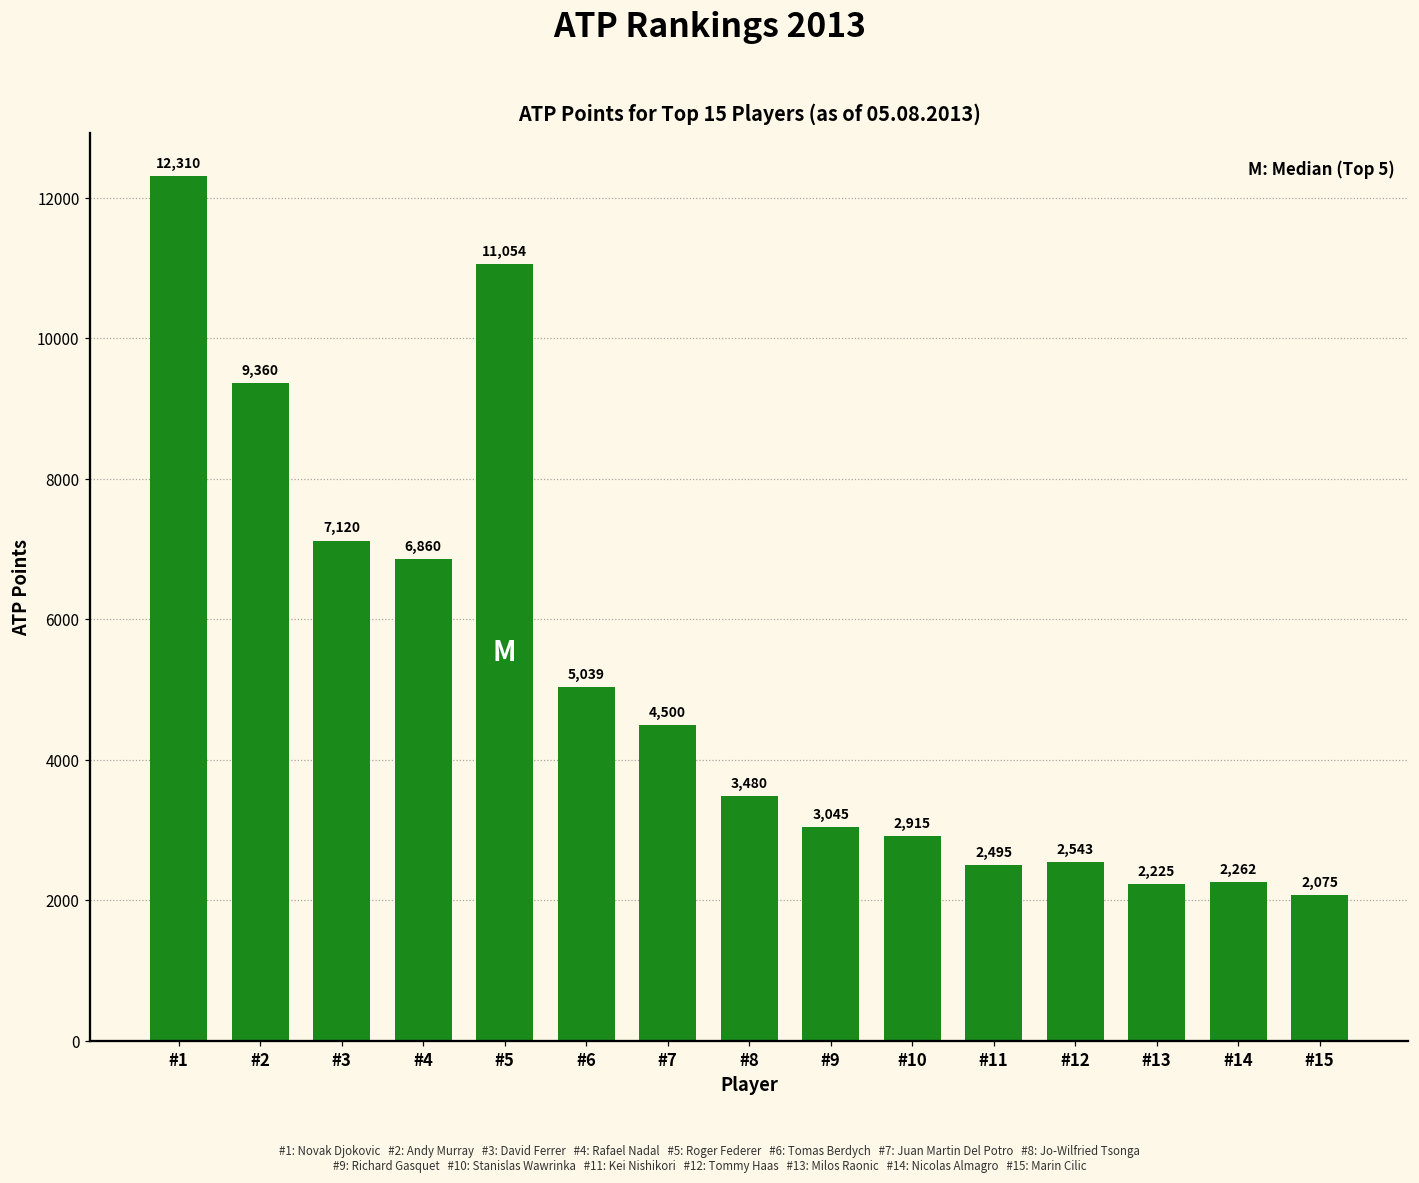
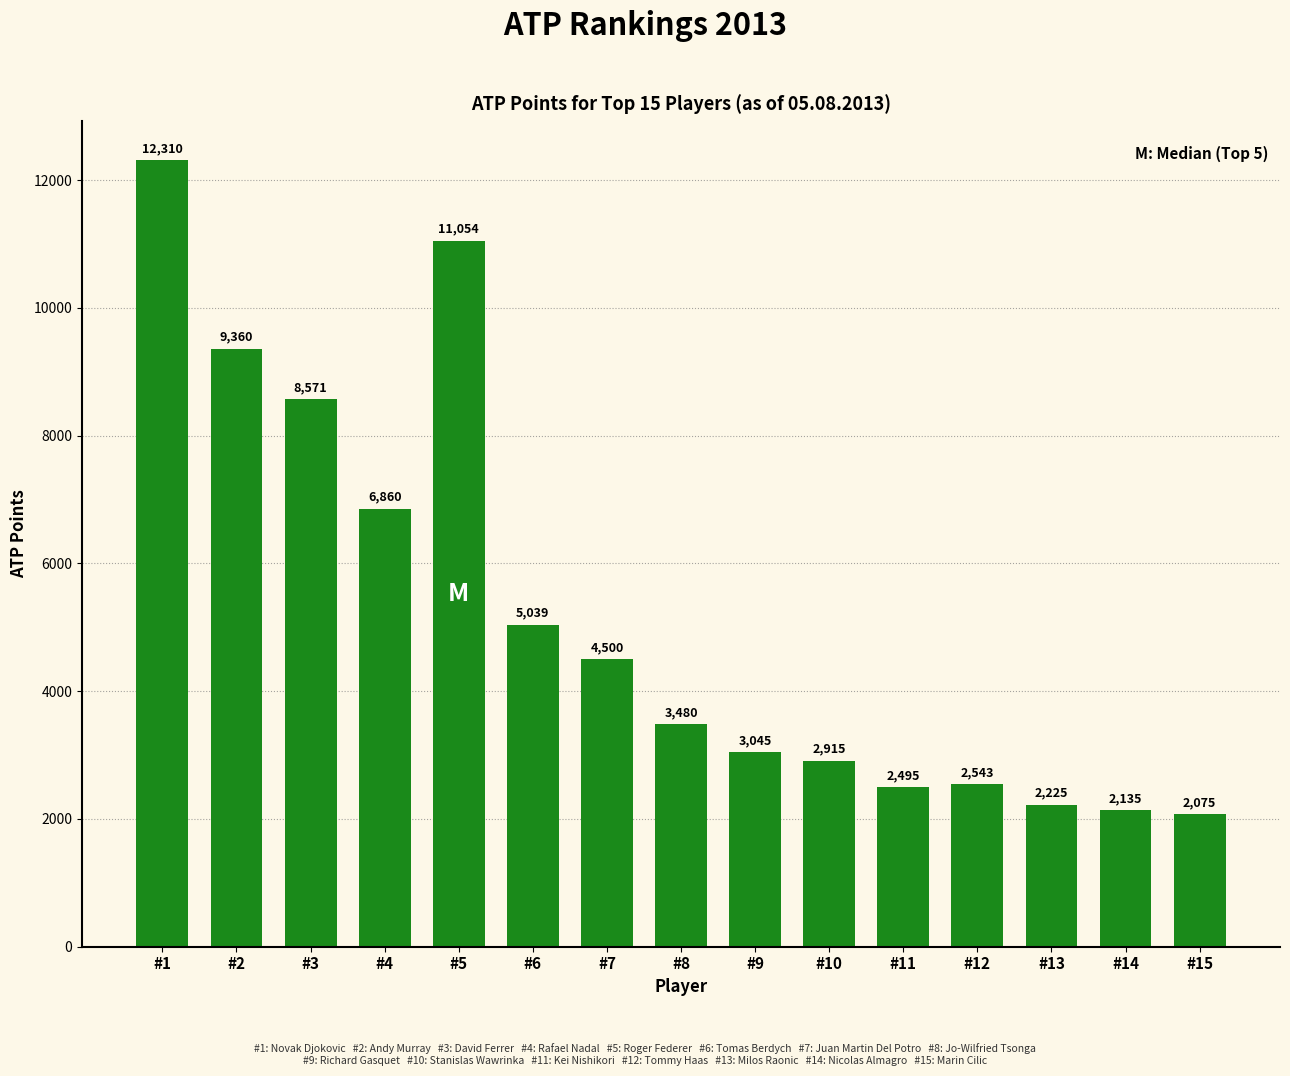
#3: 7,120 -> 8,571
#14: 2,262 -> 2,135
